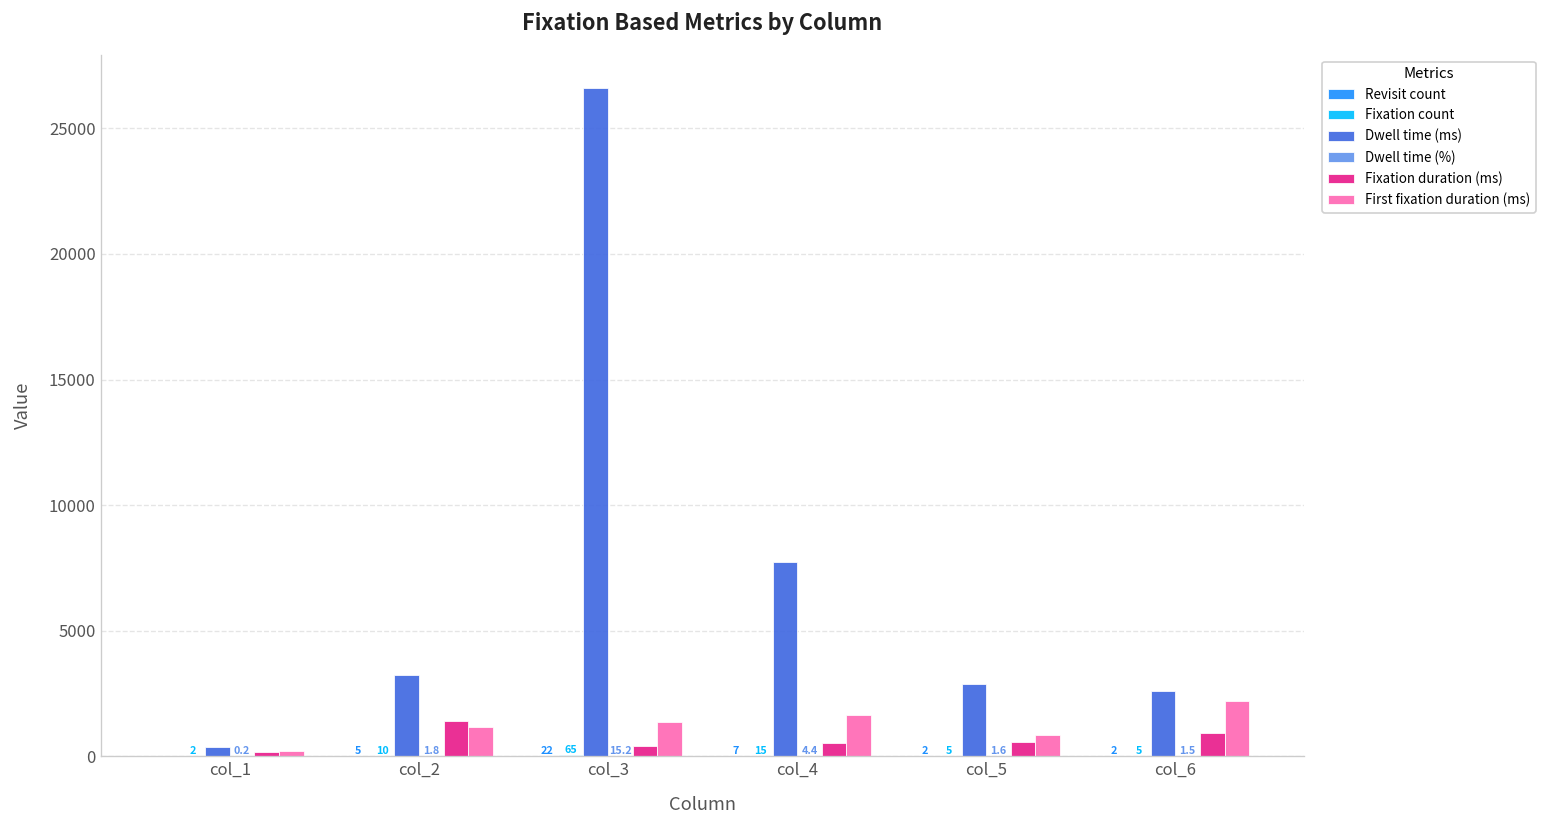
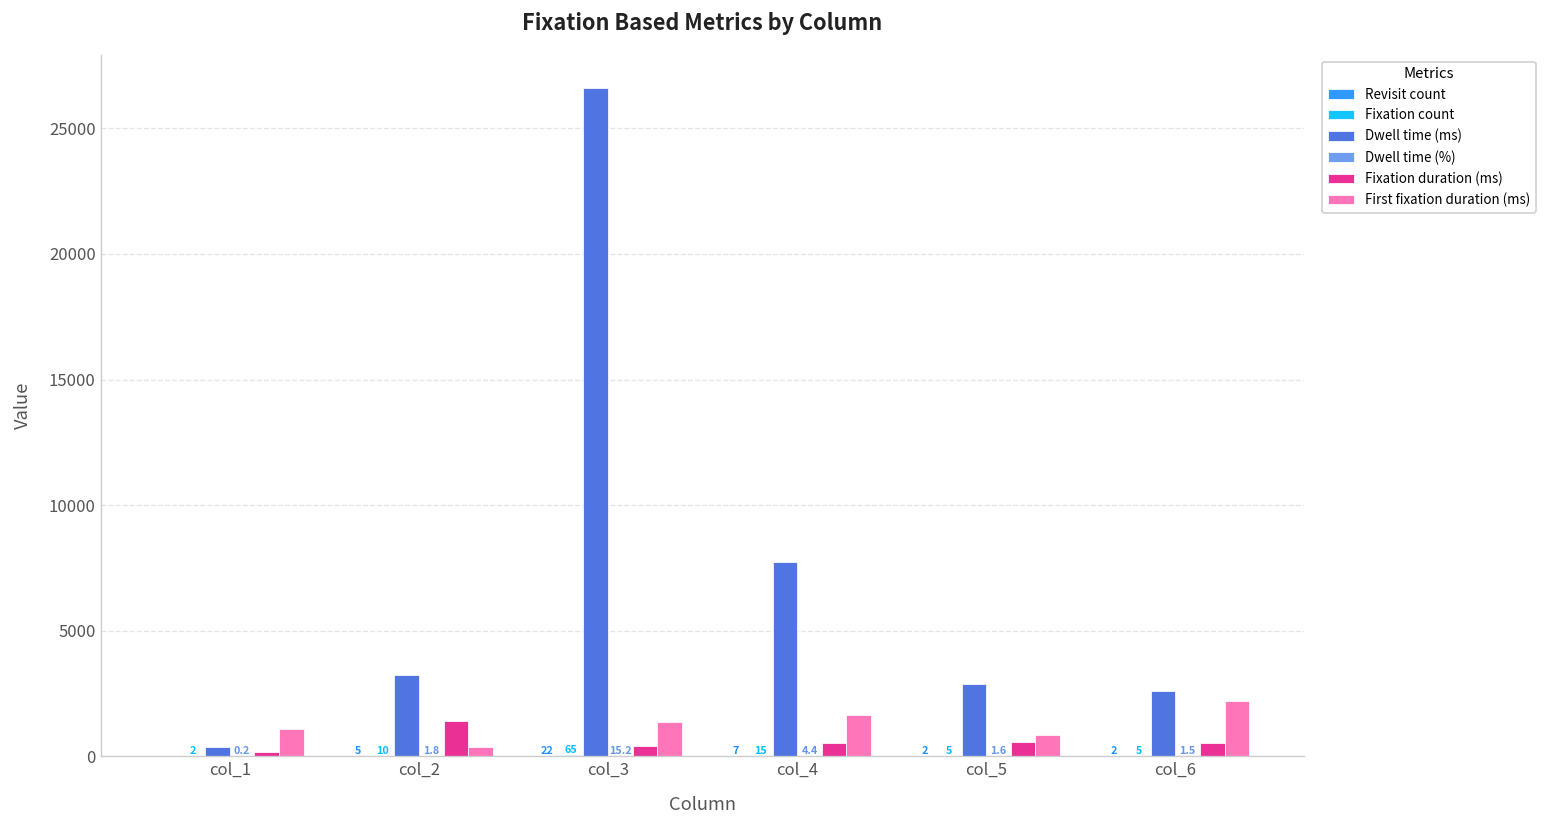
First fixation duration (ms), col_1: 200 -> 1100
First fixation duration (ms), col_2: 1200 -> 400
Fixation duration (ms), col_6: 900 -> 500
